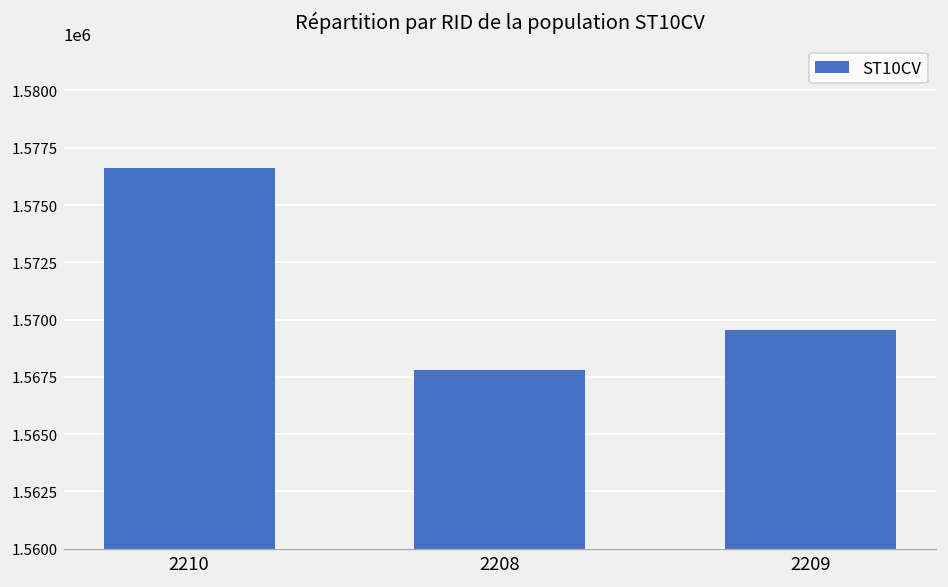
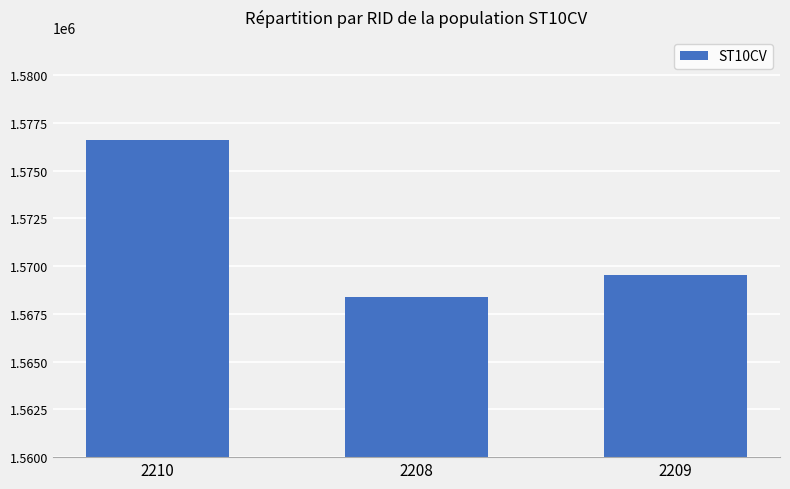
2208: 1567800 -> 1568400
